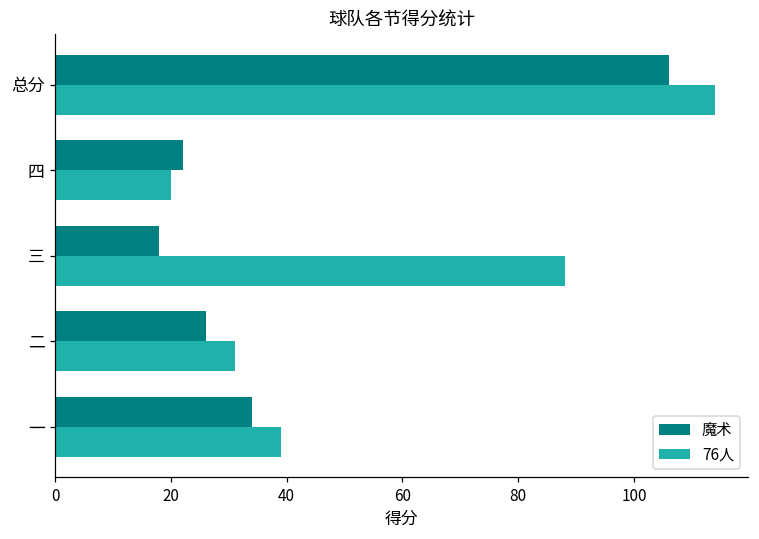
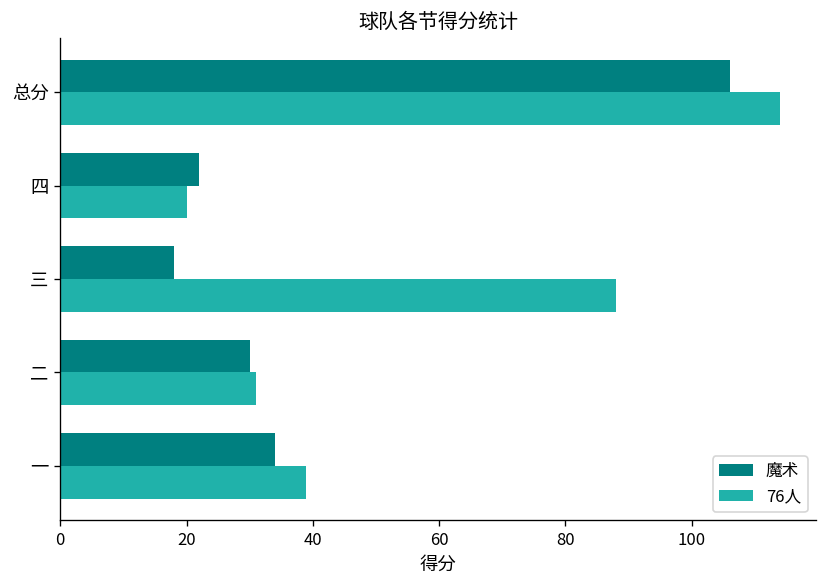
魔术, 二: 26 -> 30
